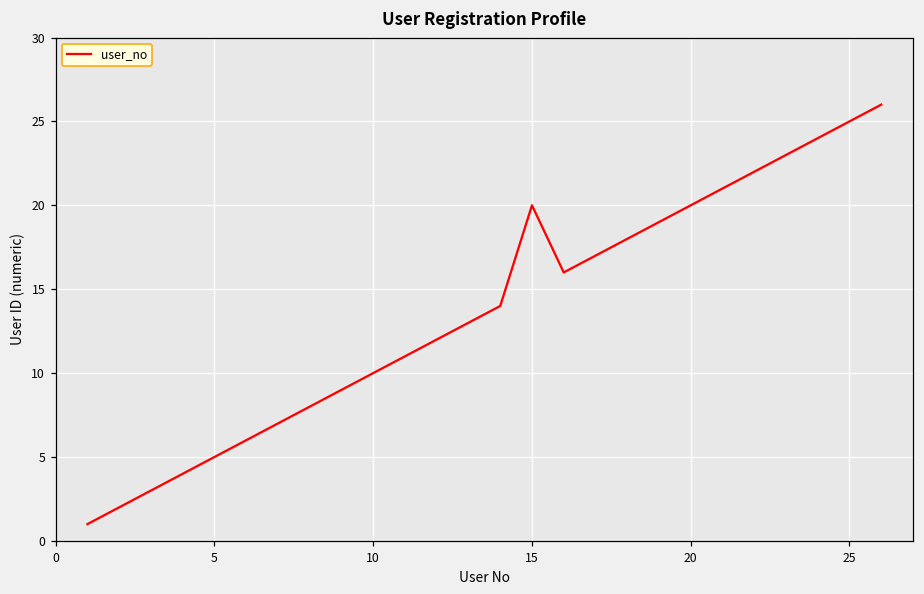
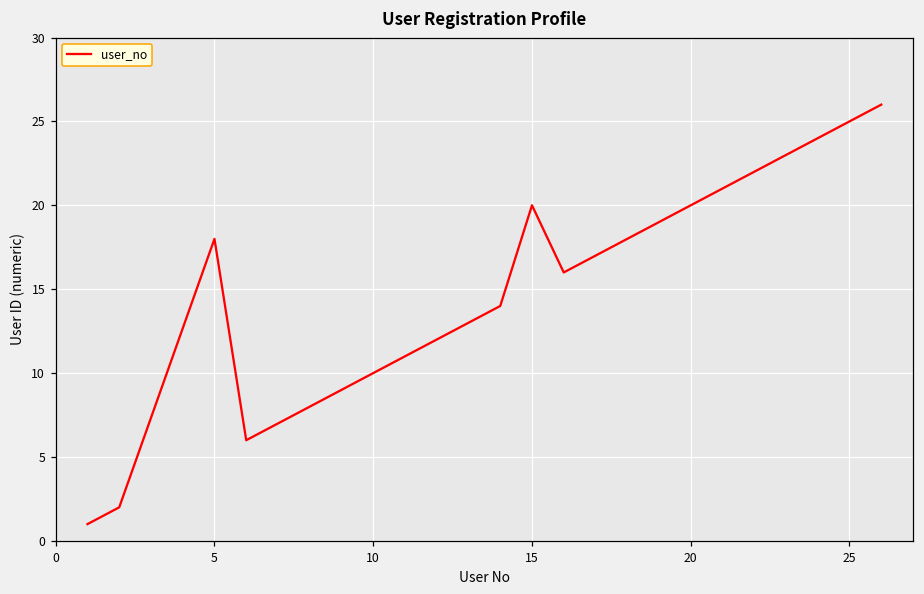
5: 5 -> 18
